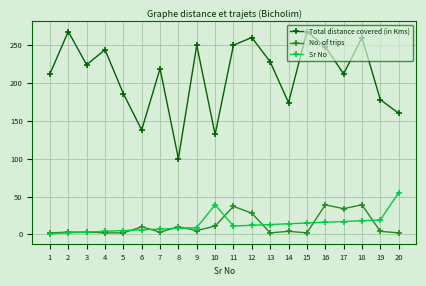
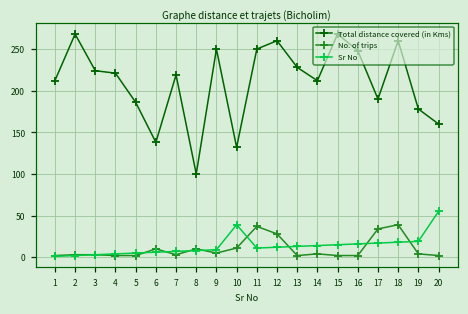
Total distance covered (in Kms), 4: 240 -> 220
Total distance covered (in Kms), 14: 170 -> 210
No. of trips, 16: 40 -> 0
Total distance covered (in Kms), 17: 210 -> 190
